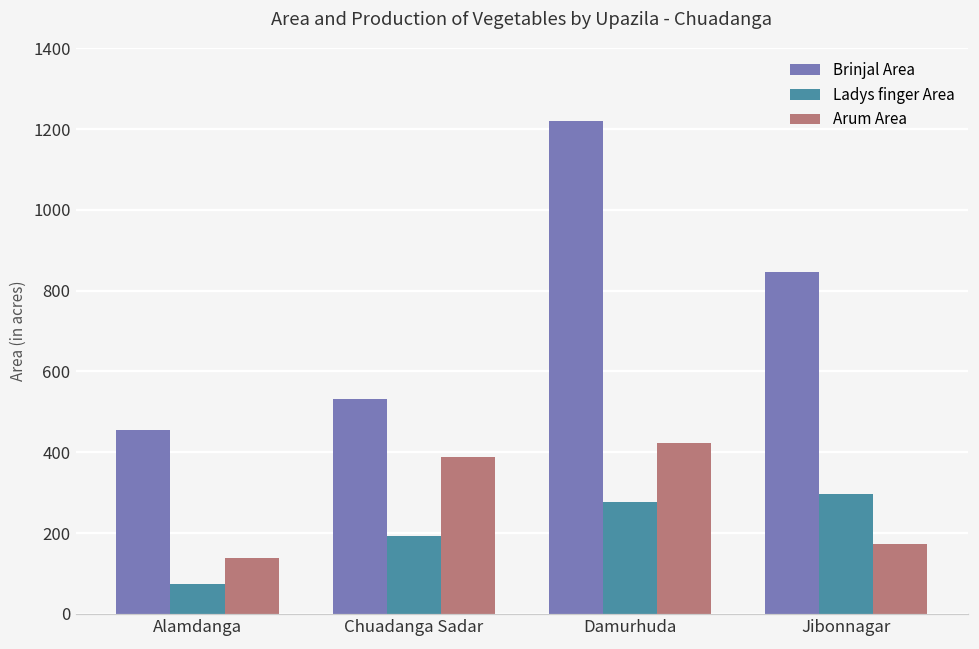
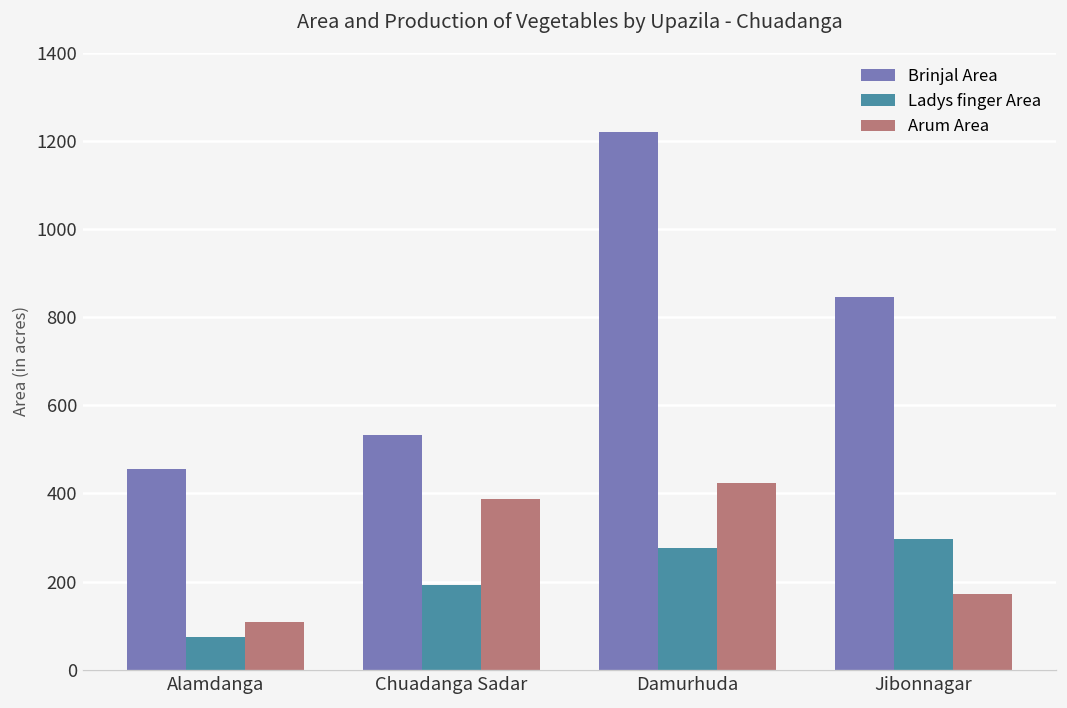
Arum Area, Alamdanga: 140 -> 110
